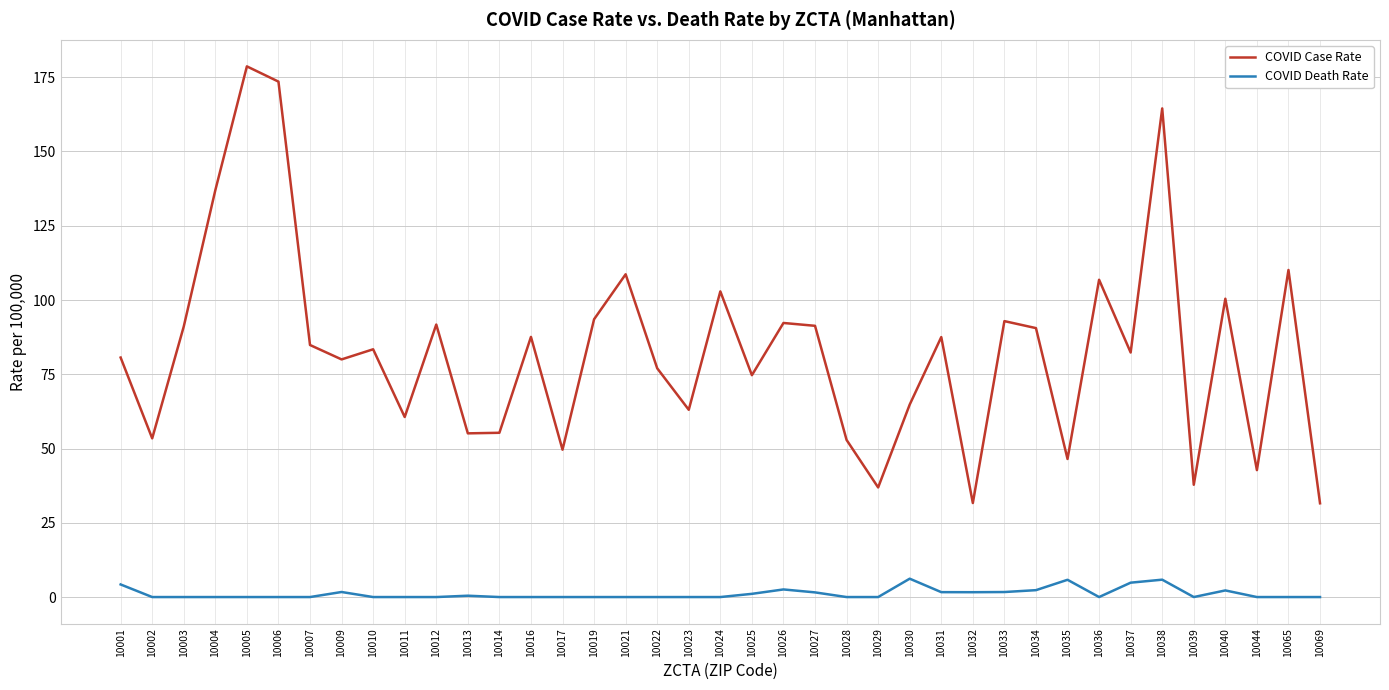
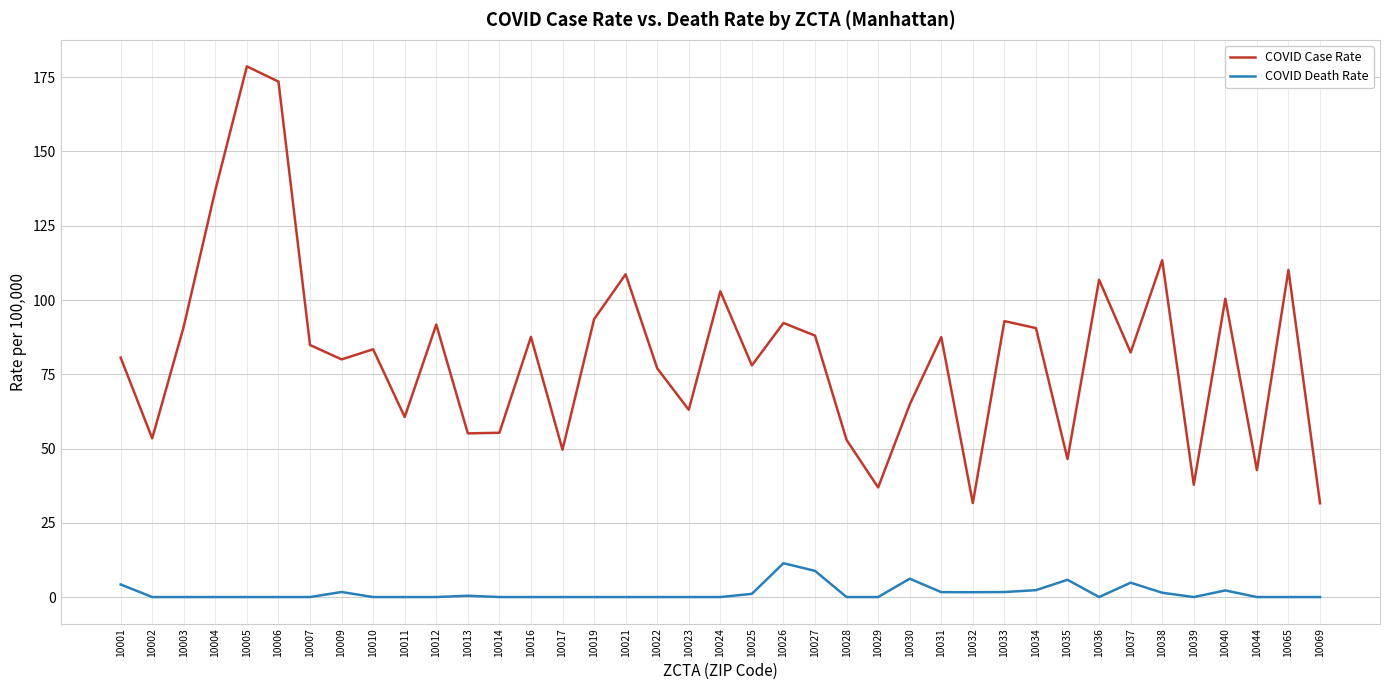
COVID Case Rate, 10025: 75 -> 78
COVID Death Rate, 10026: 3 -> 11
COVID Case Rate, 10027: 91 -> 88
COVID Death Rate, 10027: 2 -> 9
COVID Case Rate, 10038: 165 -> 113
COVID Death Rate, 10038: 6 -> 1
